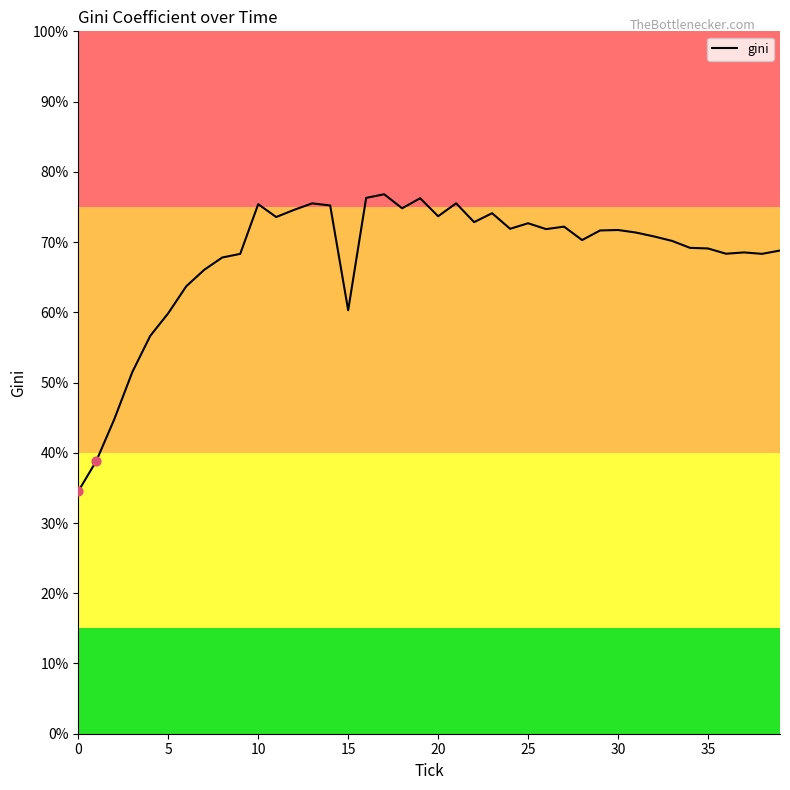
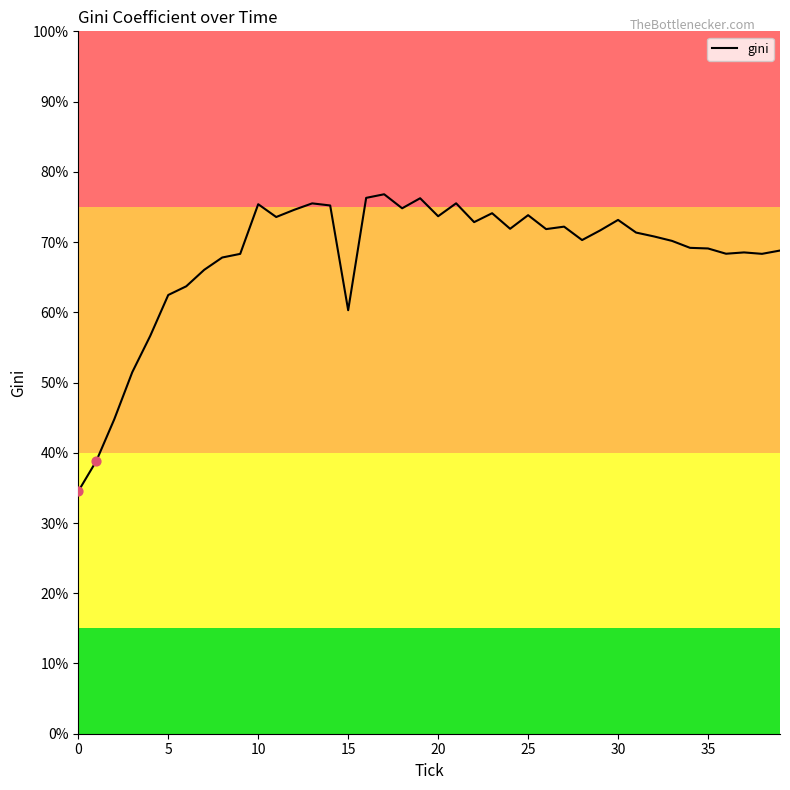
gini, 5: 60% -> 62%
gini, 25: 73% -> 74%
gini, 30: 72% -> 73%
